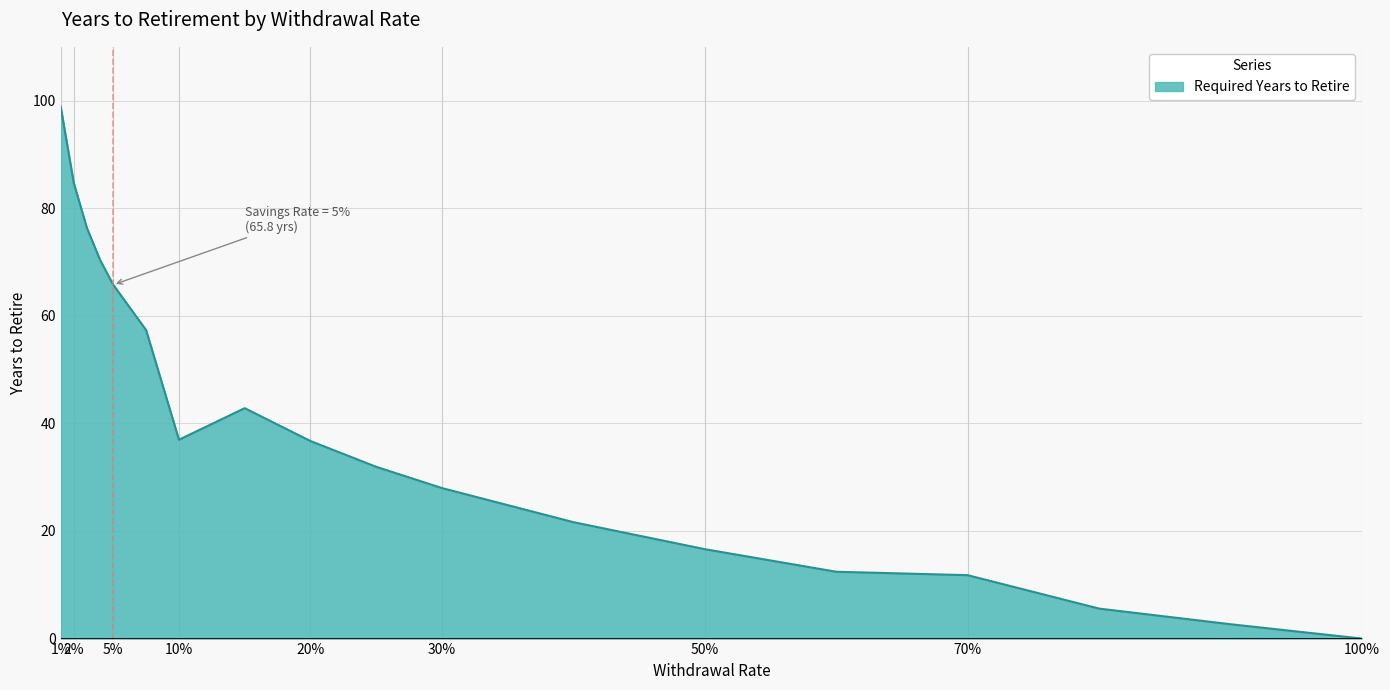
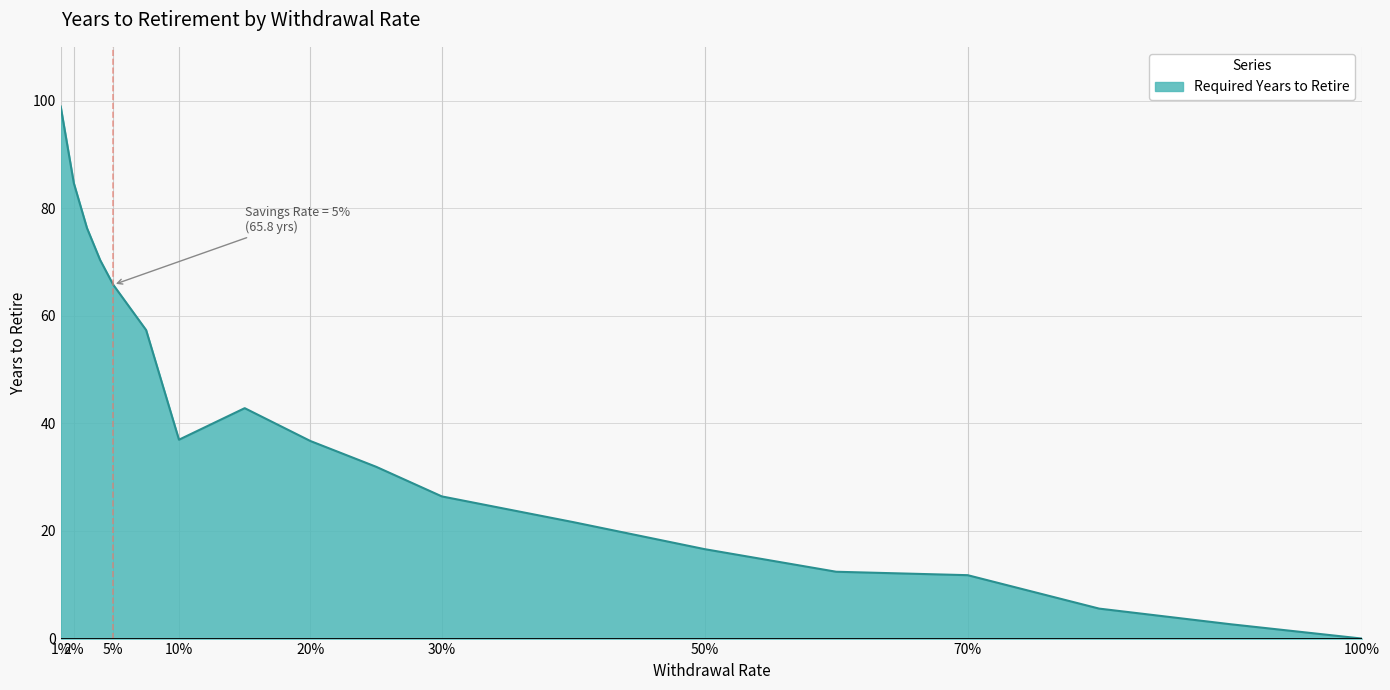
30%: 28 -> 26
